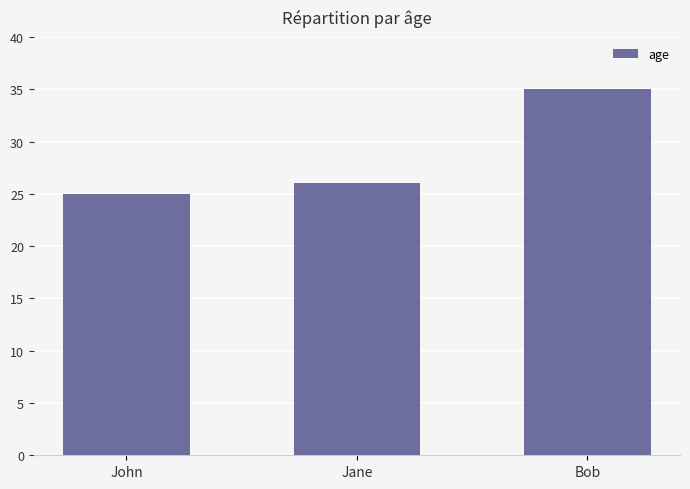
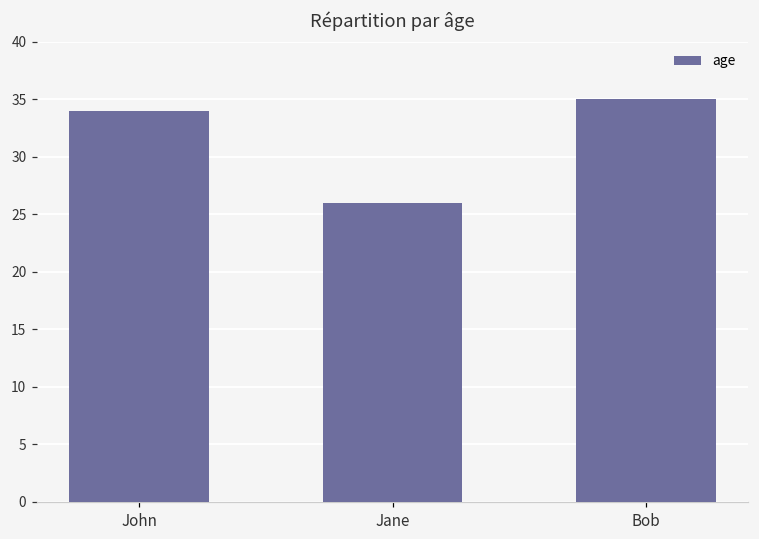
John: 25 -> 34
